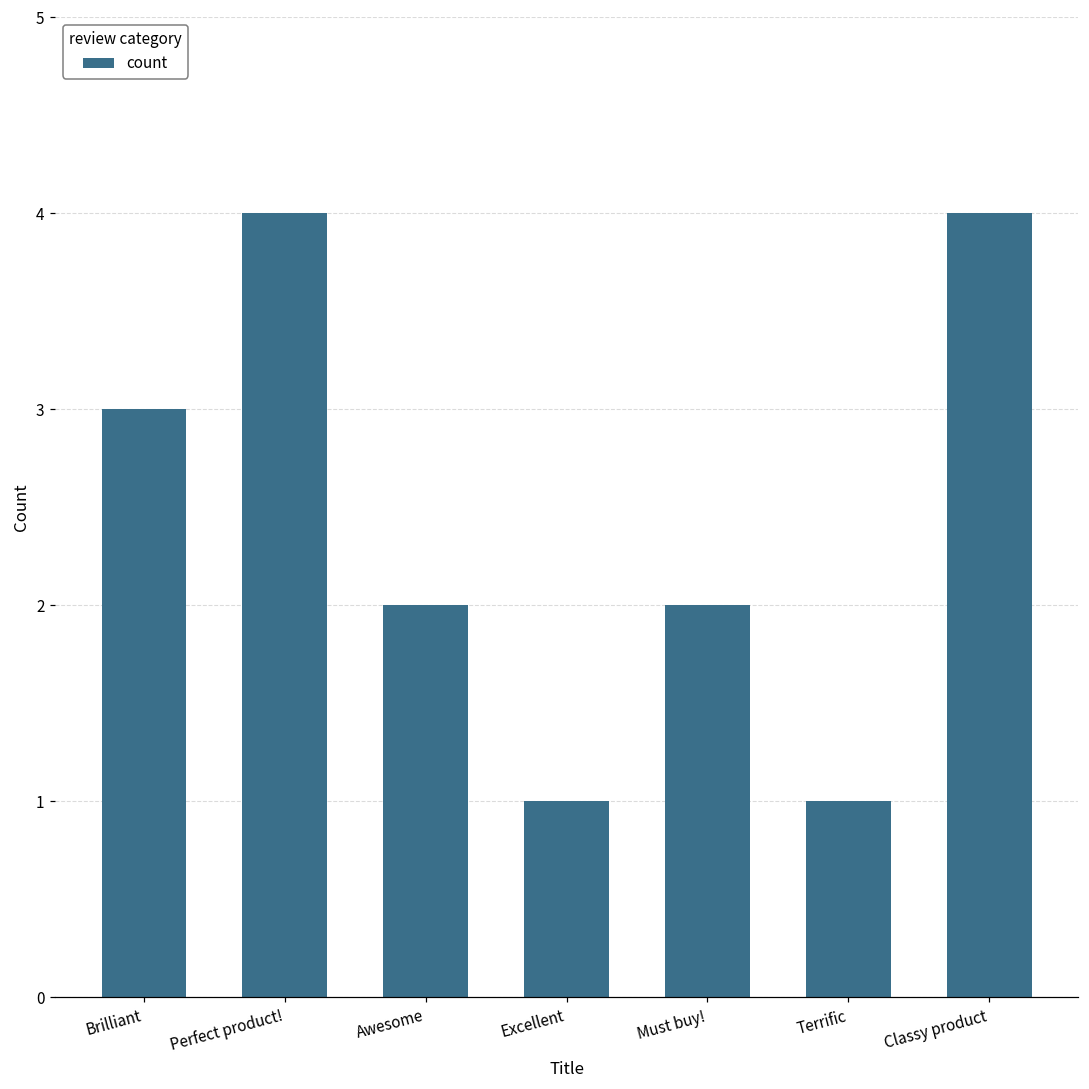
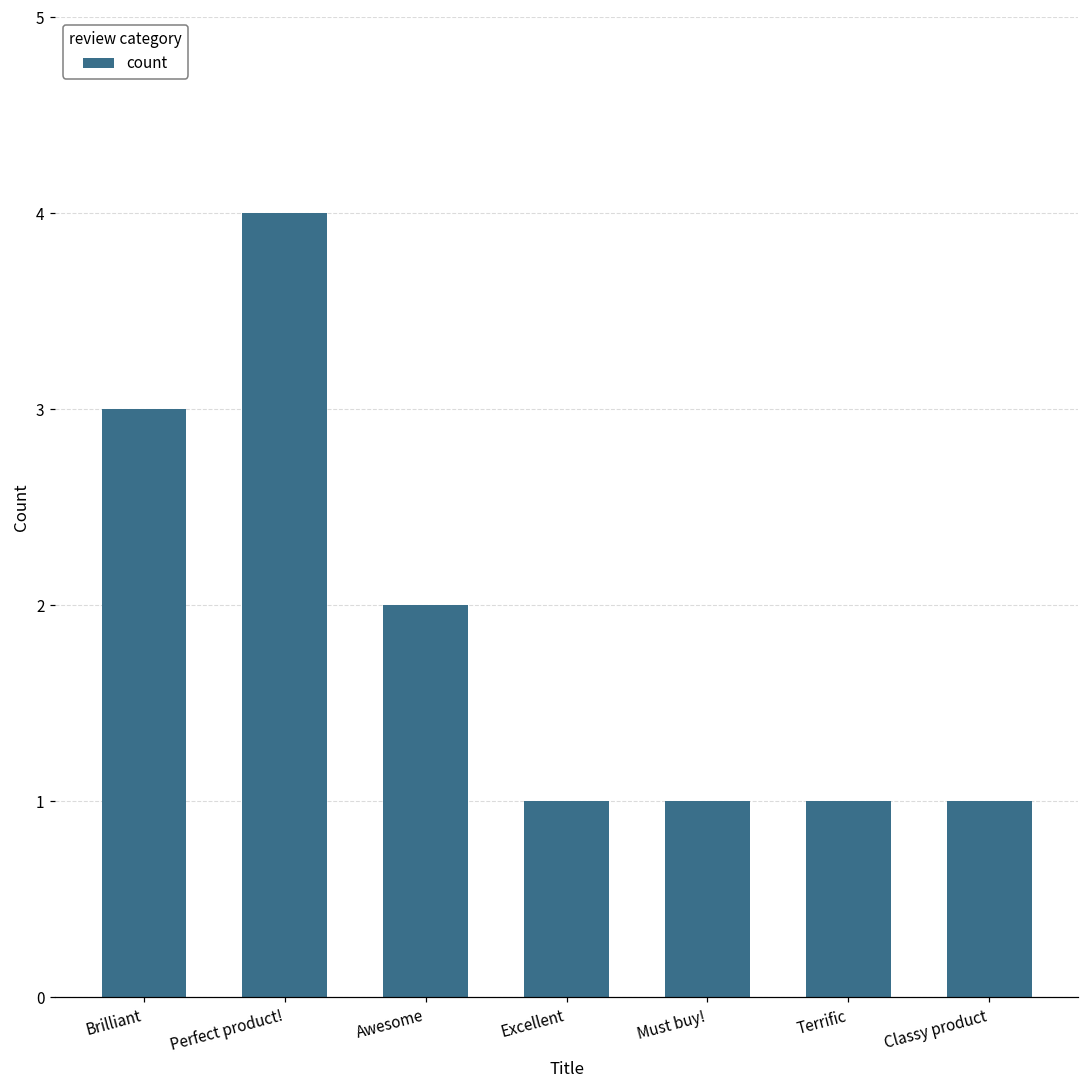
Must buy!: 2 -> 1
Classy product: 4 -> 1
